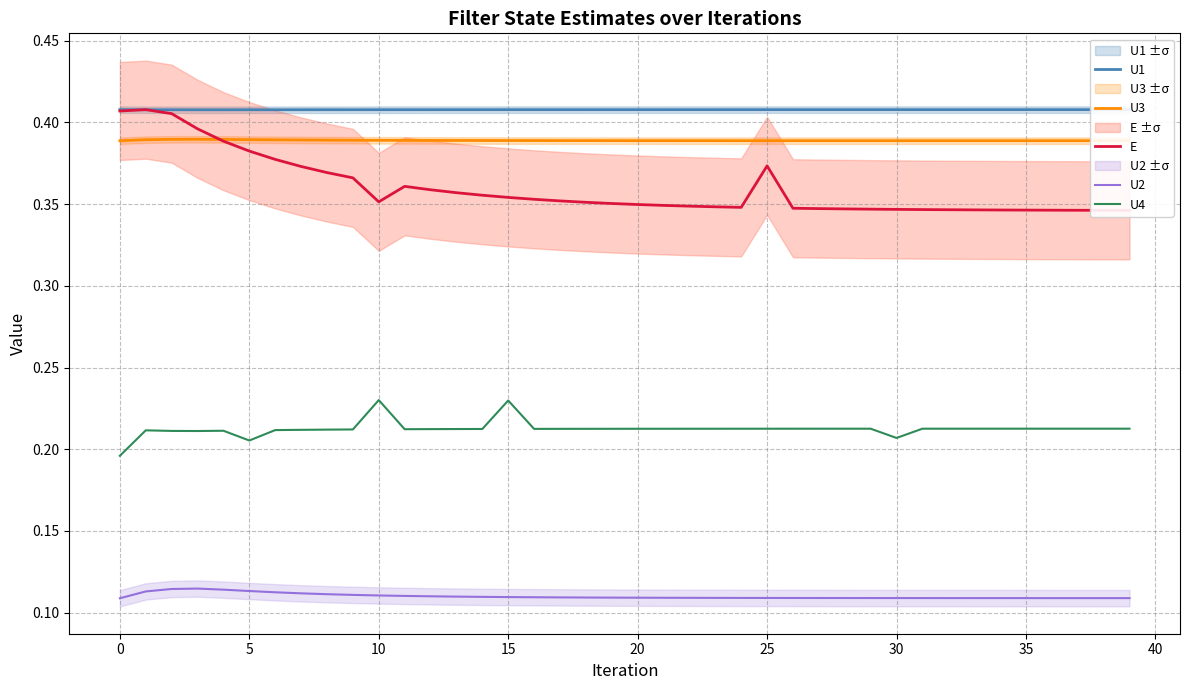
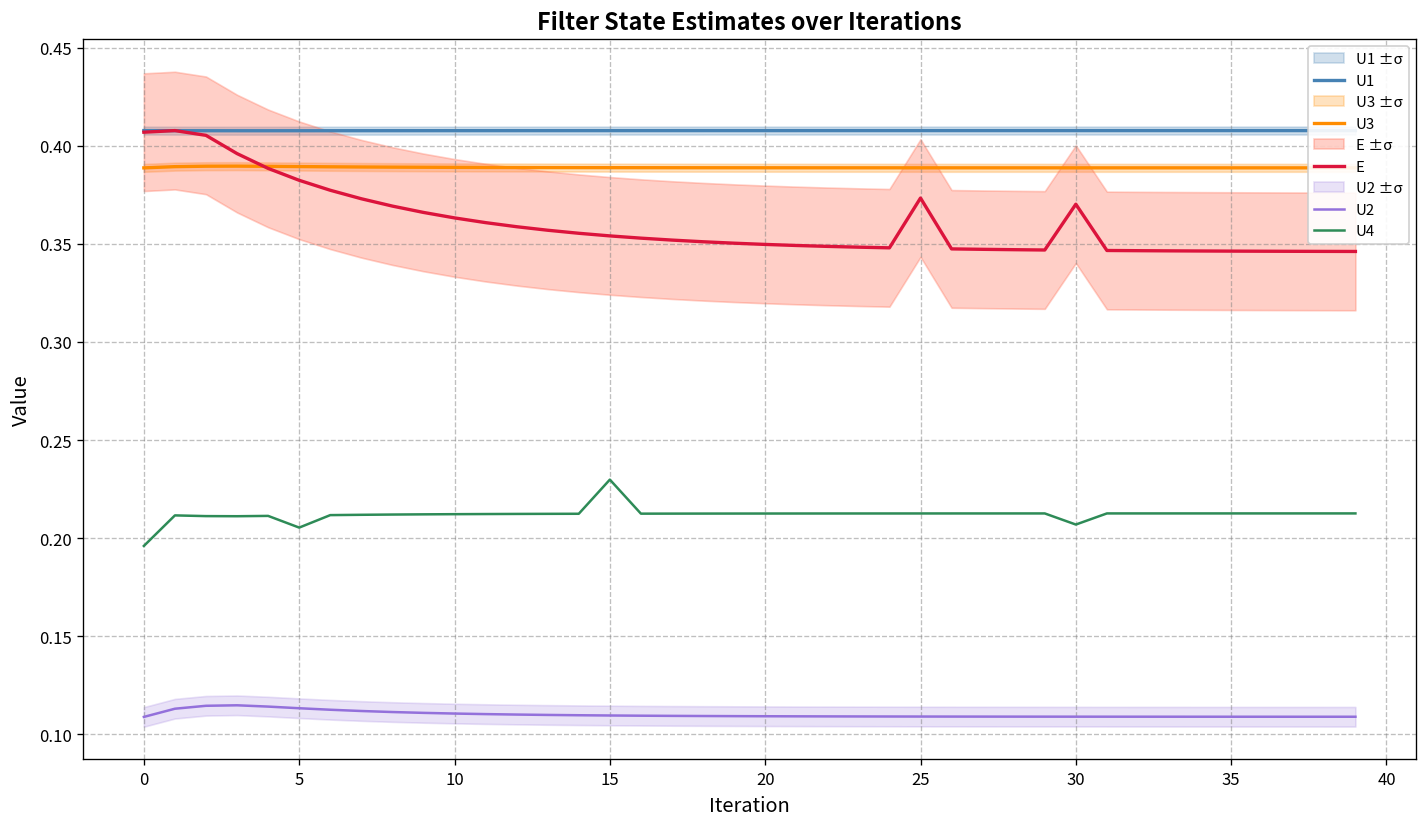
E, 10: 0.351 -> 0.363
U4, 10: 0.230 -> 0.212
E, 30: 0.347 -> 0.370
